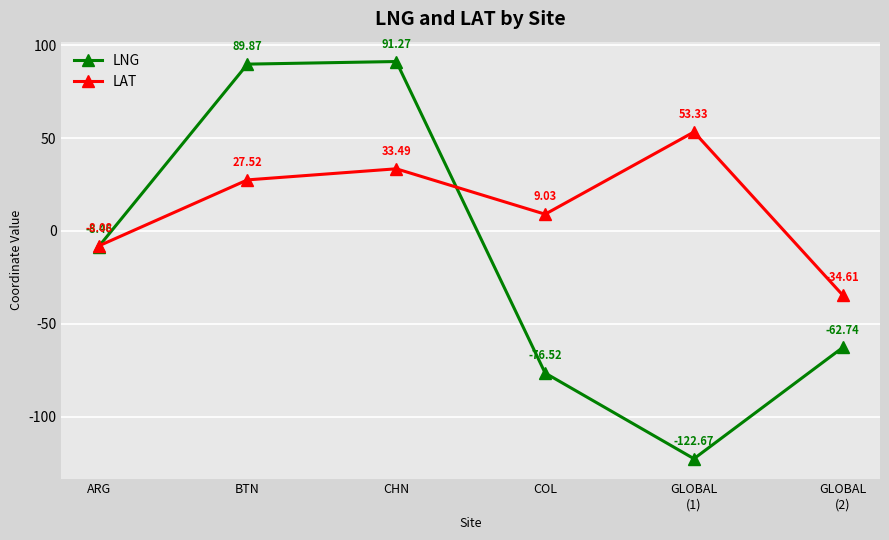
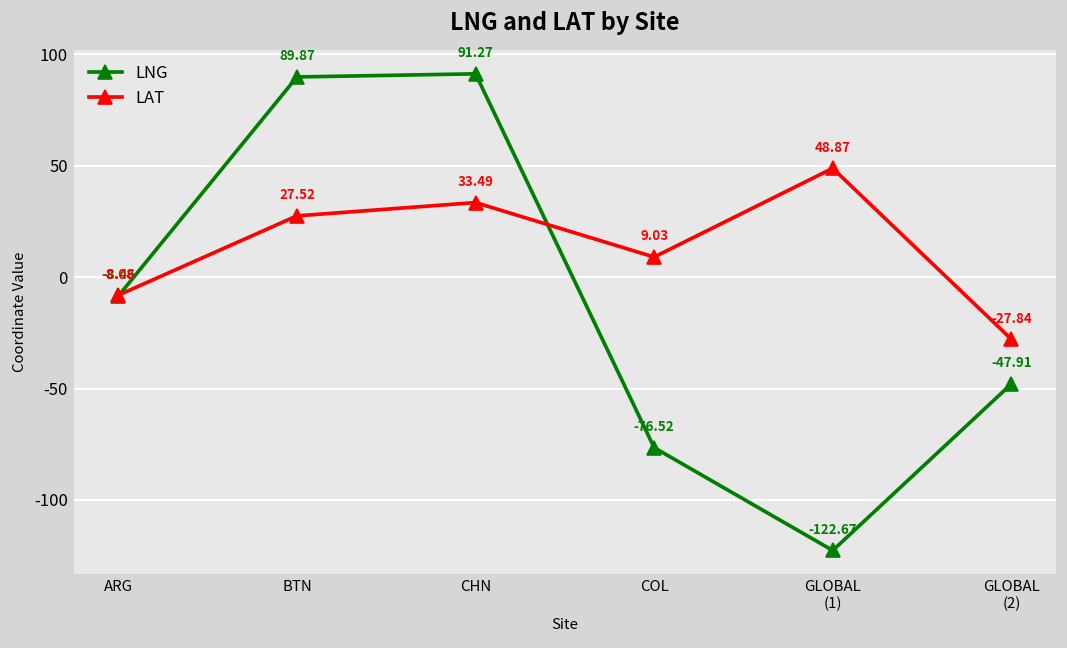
LAT, GLOBAL (1): 53.33 -> 48.87
LNG, GLOBAL (2): -62.74 -> -47.91
LAT, GLOBAL (2): -34.61 -> -27.84
